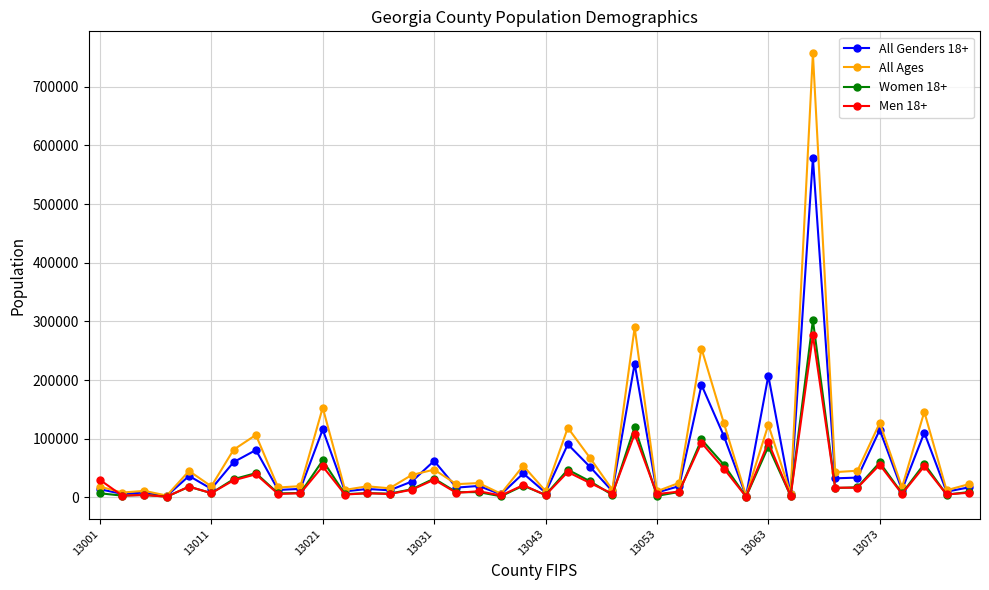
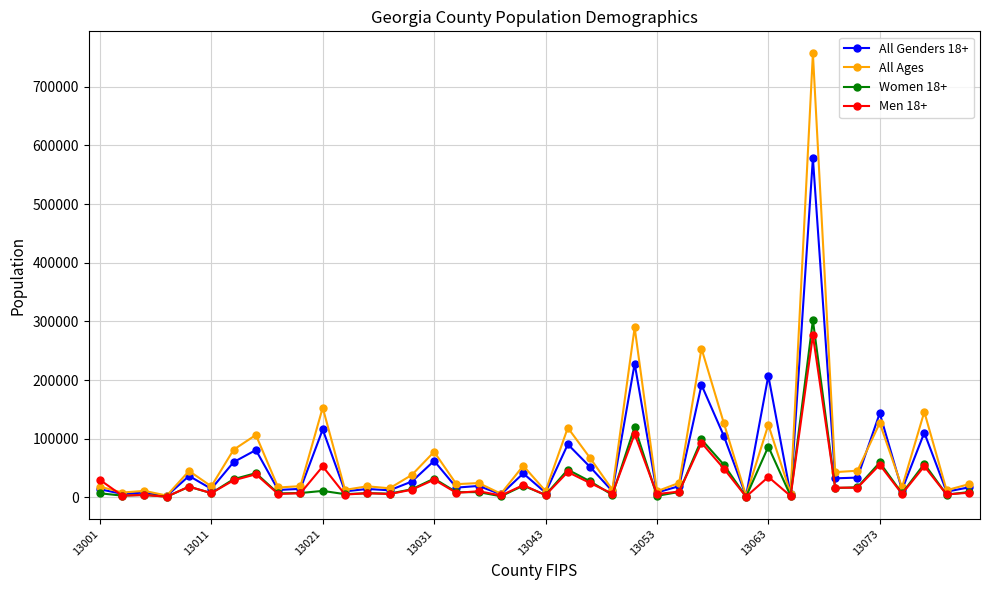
Women 18+, 13021: 60000 -> 10000
All Ages, 13031: 50000 -> 80000
Men 18+, 13063: 90000 -> 30000
All Genders 18+, 13073: 120000 -> 140000
